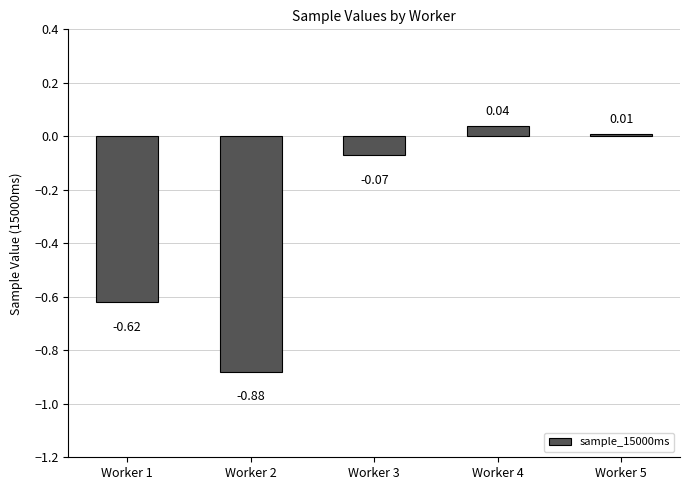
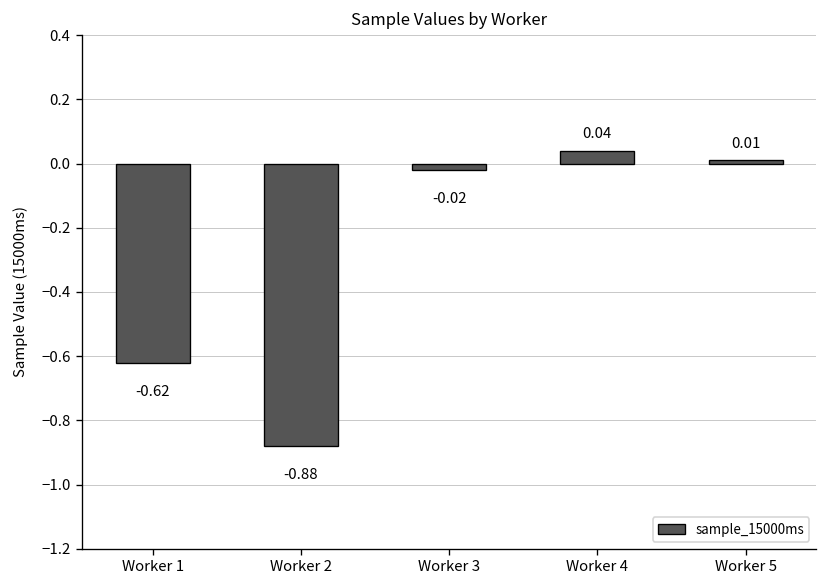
Worker 3: -0.07 -> -0.02
